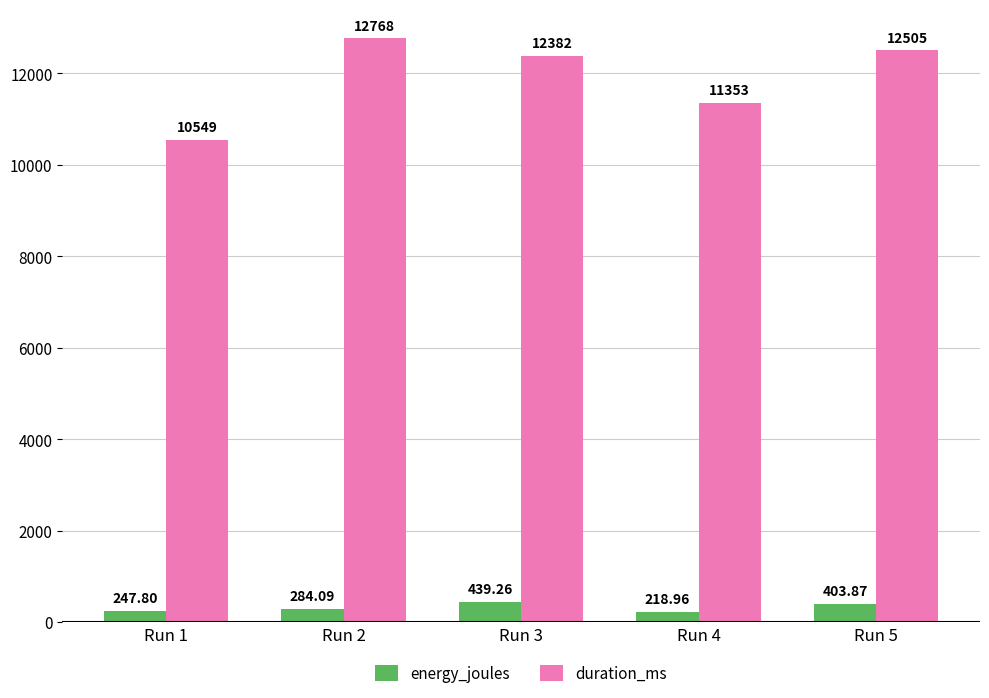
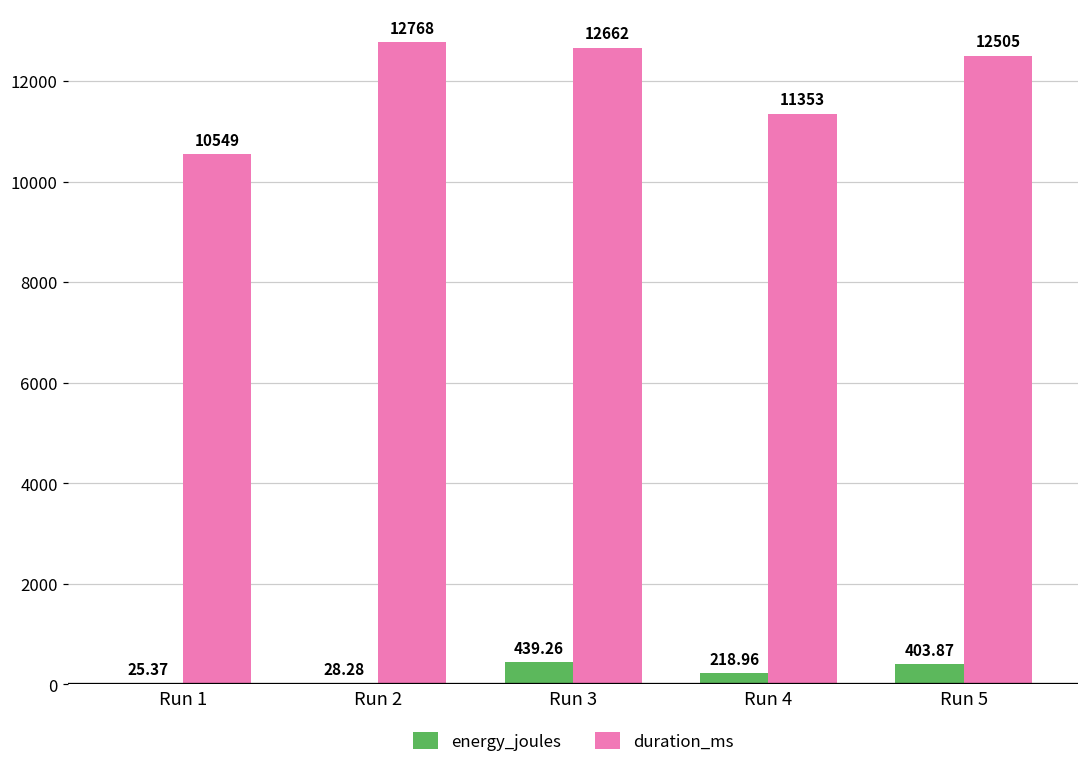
energy_joules, Run 1: 247.80 -> 25.37
energy_joules, Run 2: 284.09 -> 28.28
duration_ms, Run 3: 12382 -> 12662
